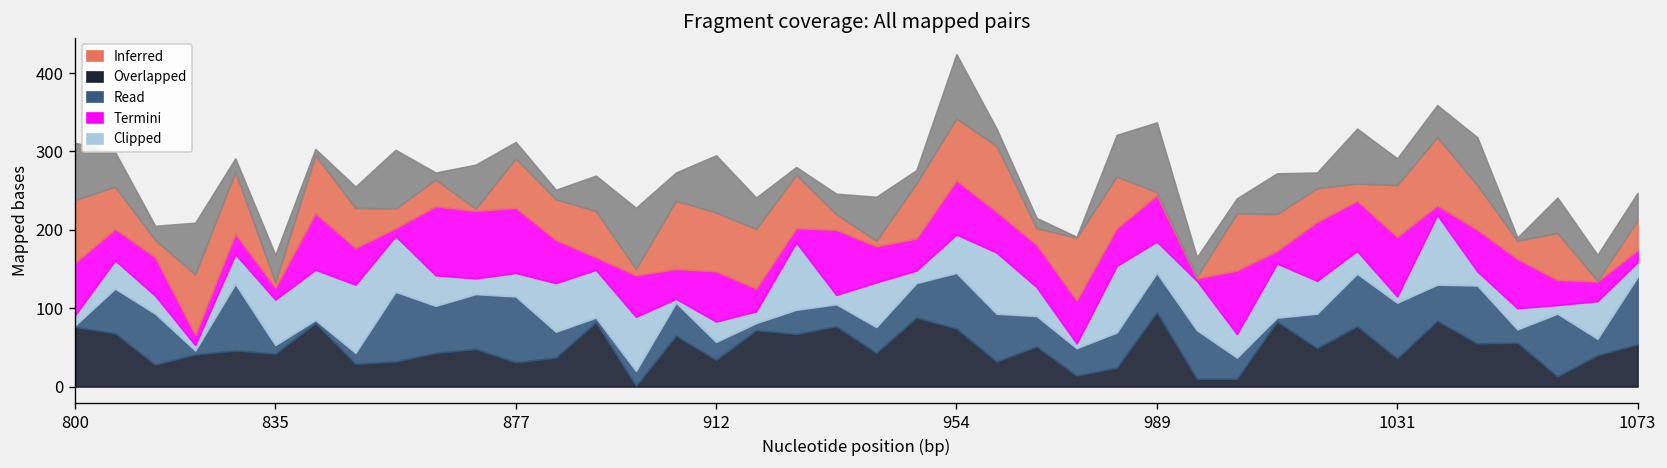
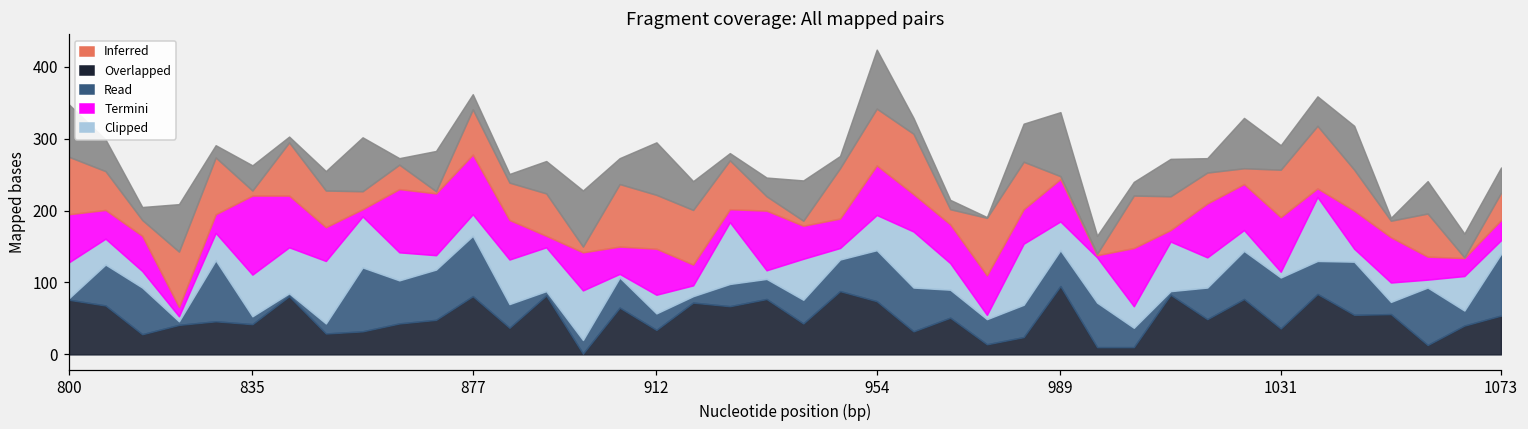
Clipped, 800: 10 -> 50
Termini, 835: 20 -> 110
Overlapped, 877: 30 -> 80
Termini, 1073: 20 -> 30
